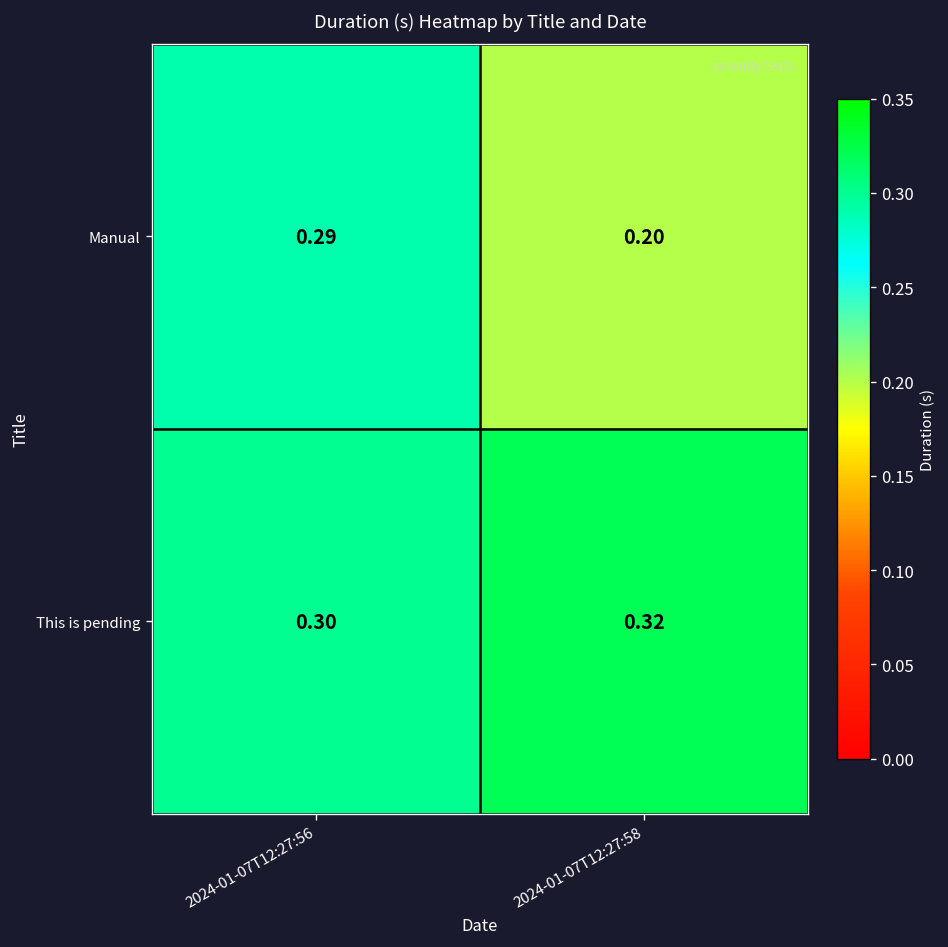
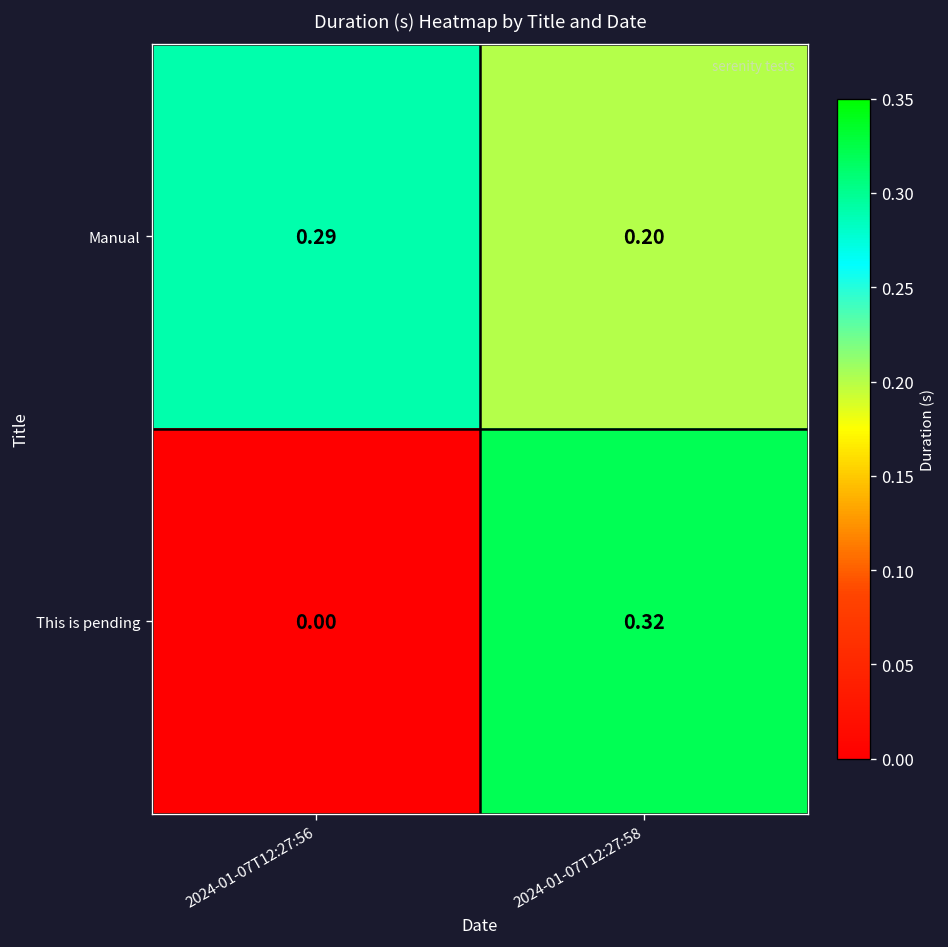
This is pending, 2024-01-07T12:27:56: 0.30 -> 0.00
